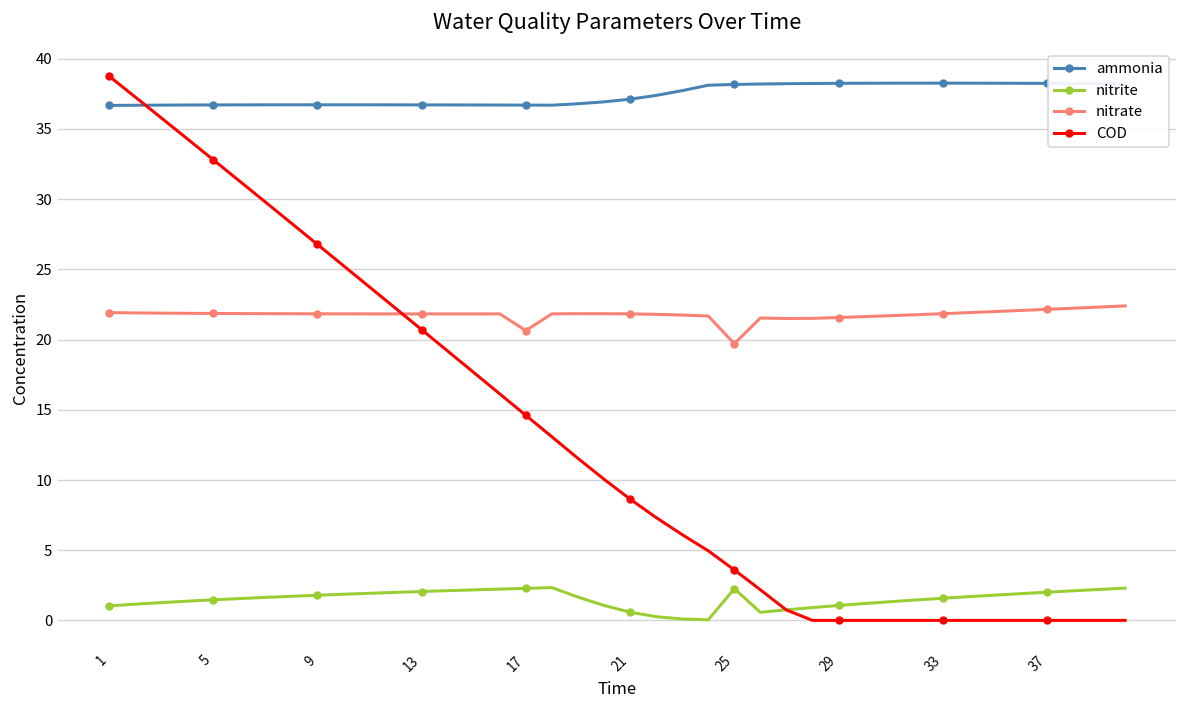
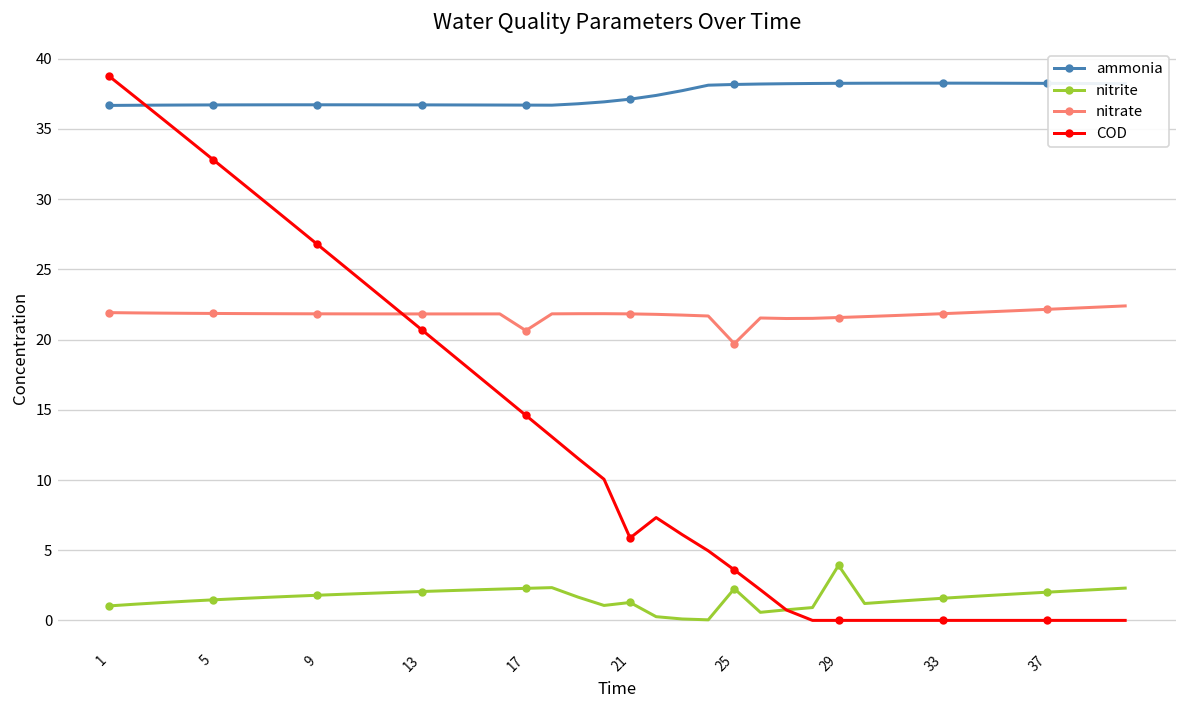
nitrite, 21: 0.6 -> 1.3
COD, 21: 8.6 -> 5.9
nitrite, 29: 1.1 -> 3.9
